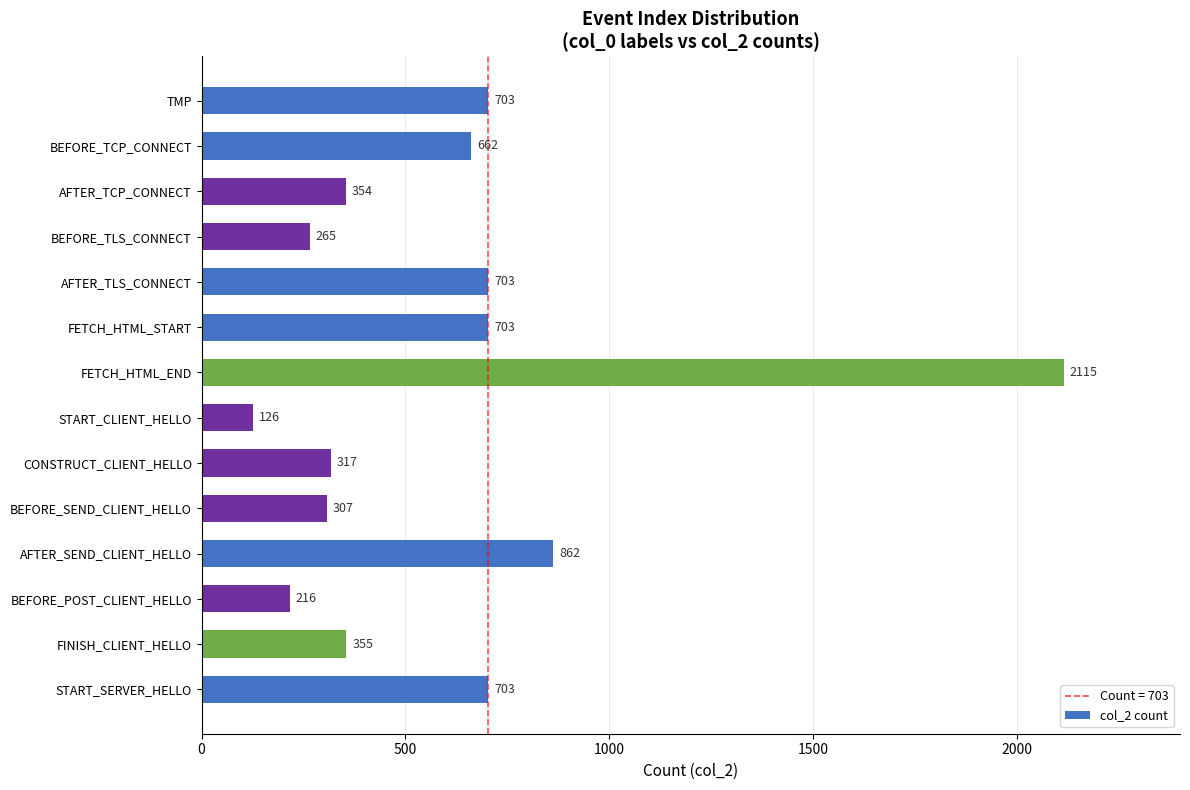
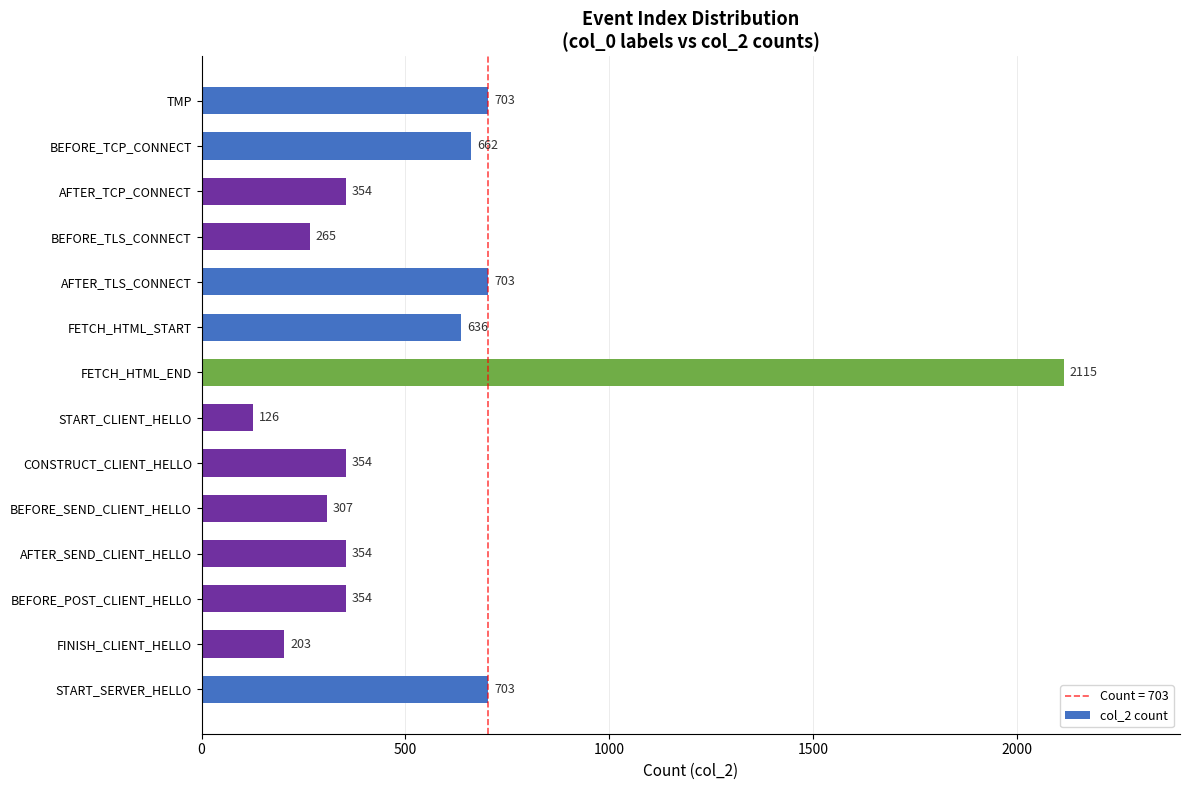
FETCH_HTML_START: 703 -> 636
CONSTRUCT_CLIENT_HELLO: 317 -> 354
AFTER_SEND_CLIENT_HELLO: 862 -> 354
BEFORE_POST_CLIENT_HELLO: 216 -> 354
FINISH_CLIENT_HELLO: 355 -> 203
